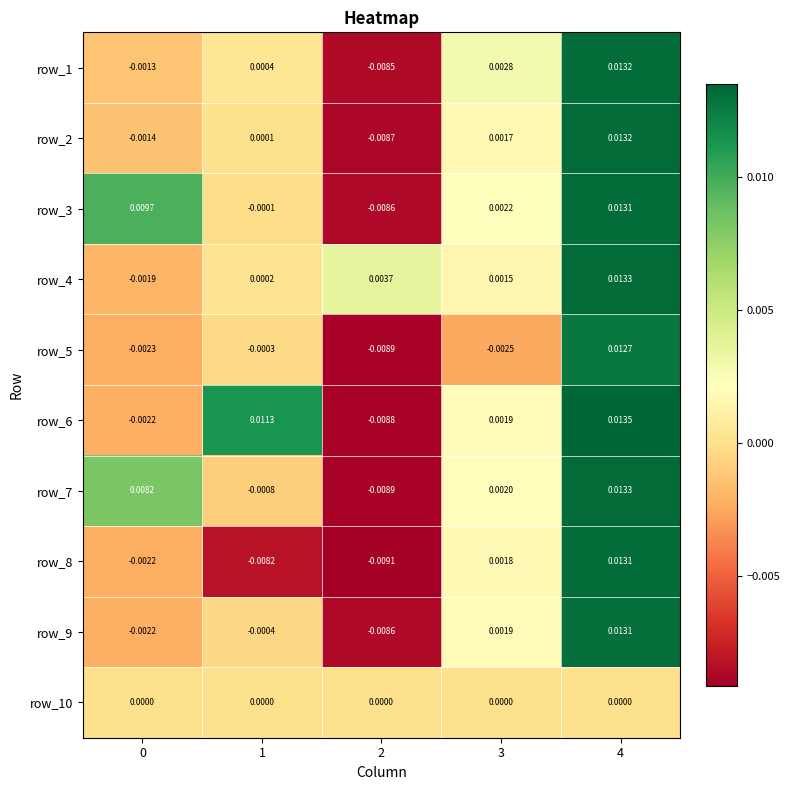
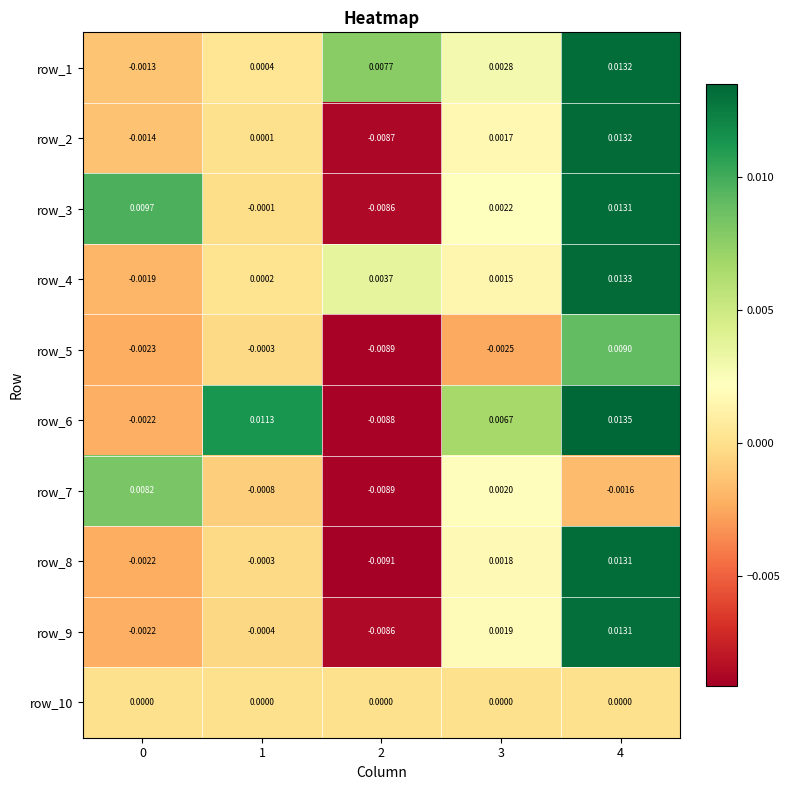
row_1, 2: -0.0085 -> 0.0077
row_5, 4: 0.0127 -> 0.0090
row_6, 3: 0.0019 -> 0.0067
row_7, 4: 0.0133 -> -0.0016
row_8, 1: -0.0082 -> -0.0003
